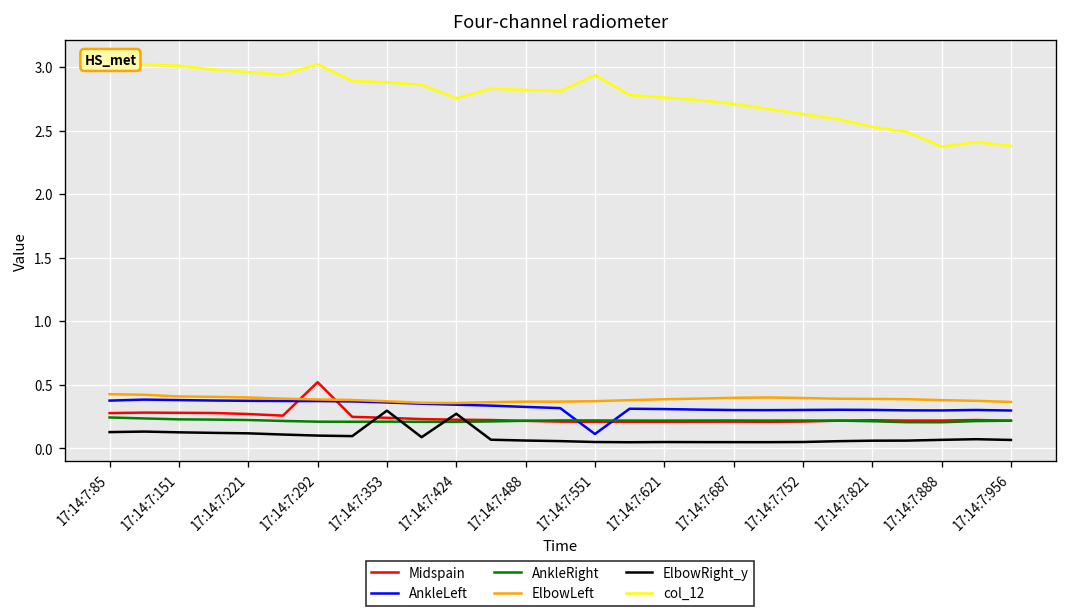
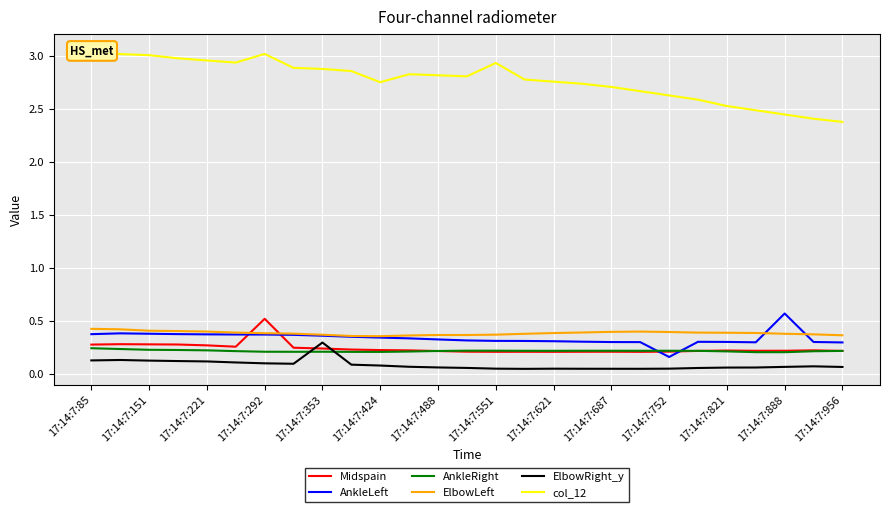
ElbowRight_y, 17:14:7:424: 0.27 -> 0.08
AnkleLeft, 17:14:7:551: 0.11 -> 0.31
AnkleLeft, 17:14:7:752: 0.30 -> 0.16
AnkleLeft, 17:14:7:888: 0.30 -> 0.57
col_12, 17:14:7:888: 2.37 -> 2.45
